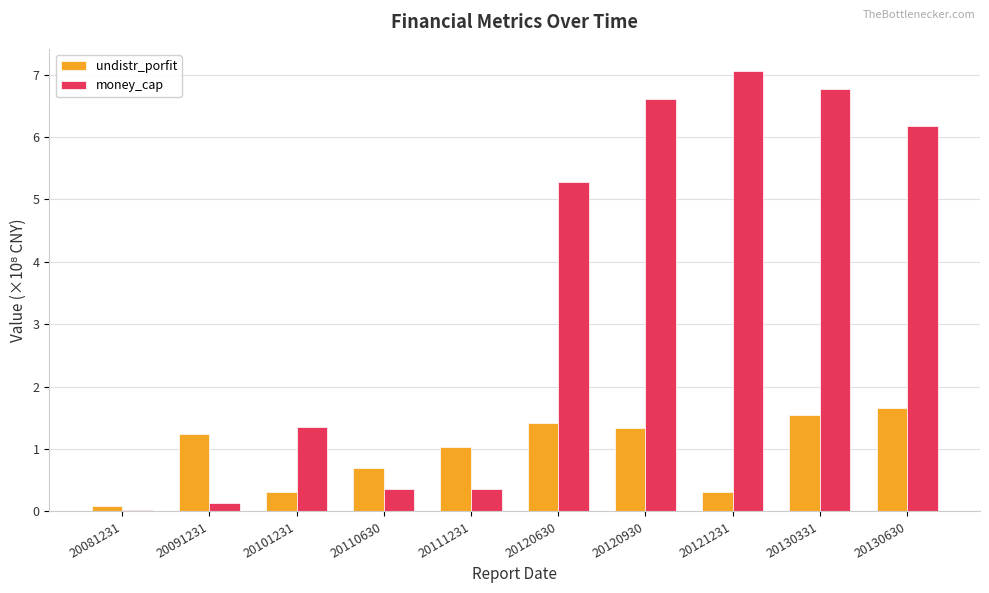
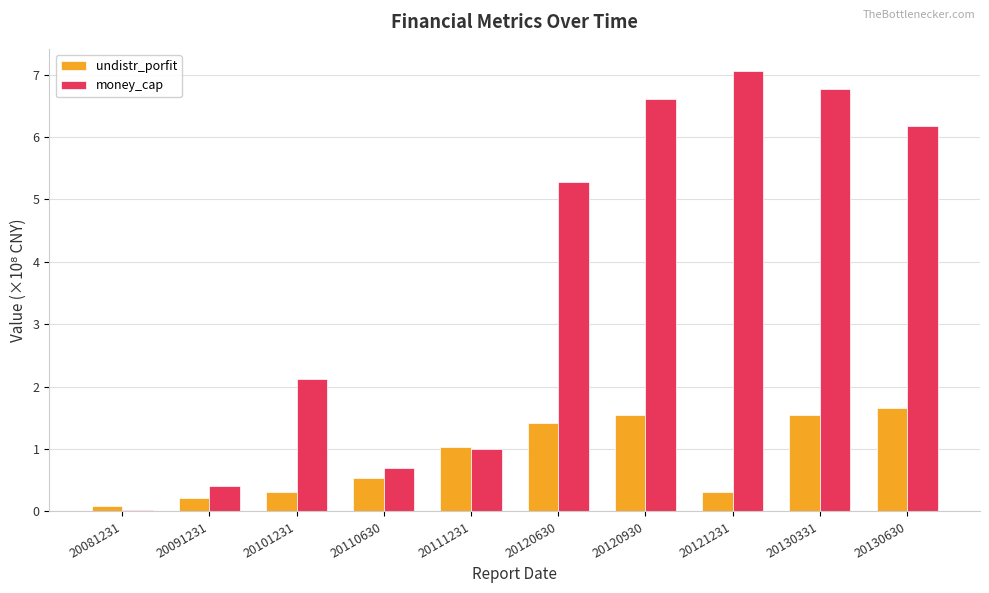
undistr_porfit, 20091231: 1.2 -> 0.2
money_cap, 20091231: 0.1 -> 0.4
money_cap, 20101231: 1.3 -> 2.1
undistr_porfit, 20110630: 0.7 -> 0.5
money_cap, 20110630: 0.4 -> 0.7
money_cap, 20111231: 0.4 -> 1.0
undistr_porfit, 20120930: 1.3 -> 1.5
